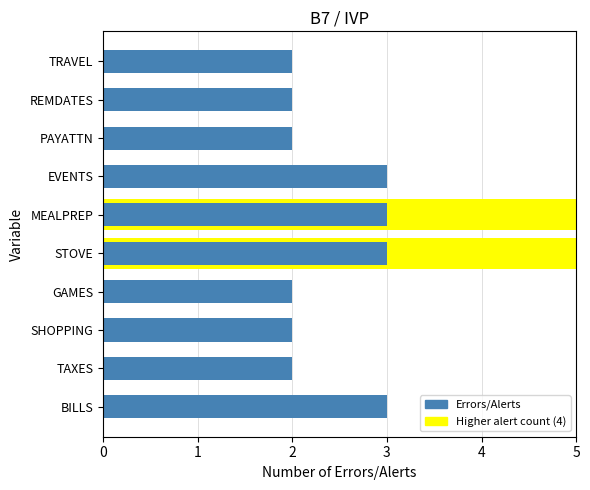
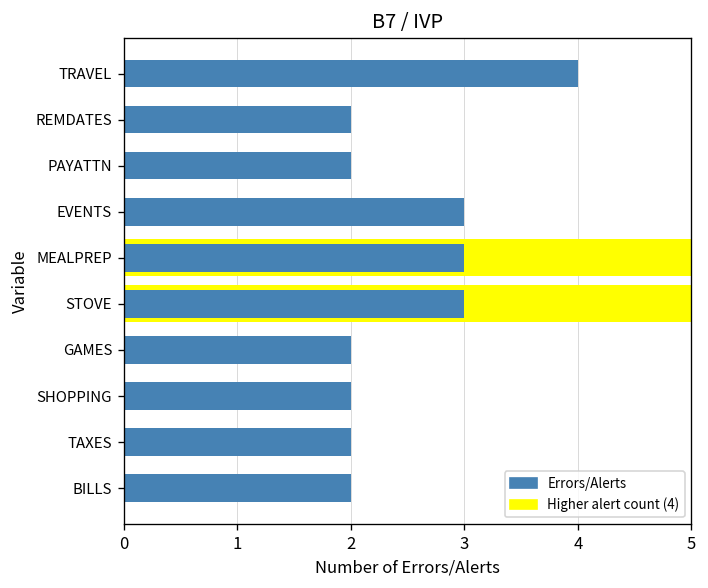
Errors/Alerts, TRAVEL: 2 -> 4
Errors/Alerts, BILLS: 3 -> 2
